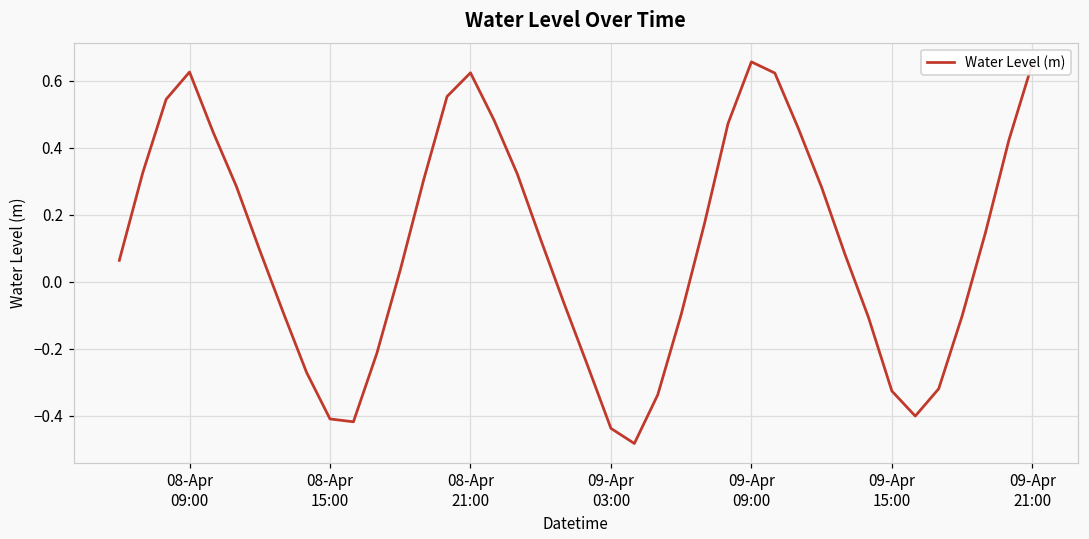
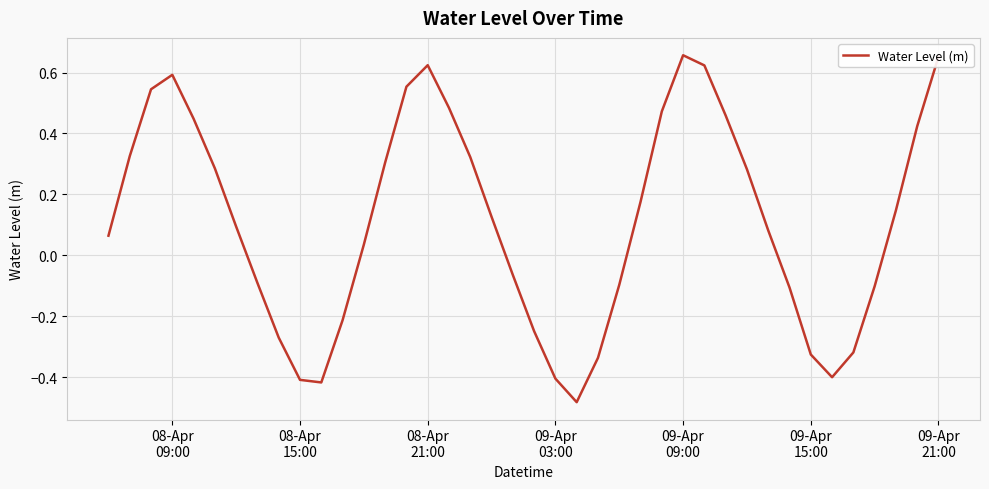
08-Apr 09:00: 0.63 -> 0.59
09-Apr 03:00: -0.44 -> -0.40
